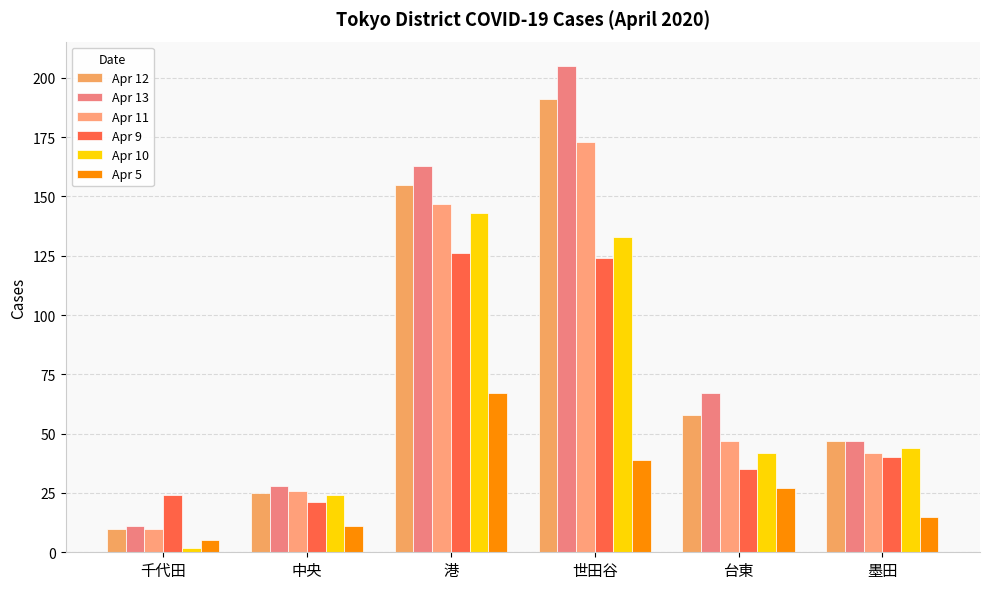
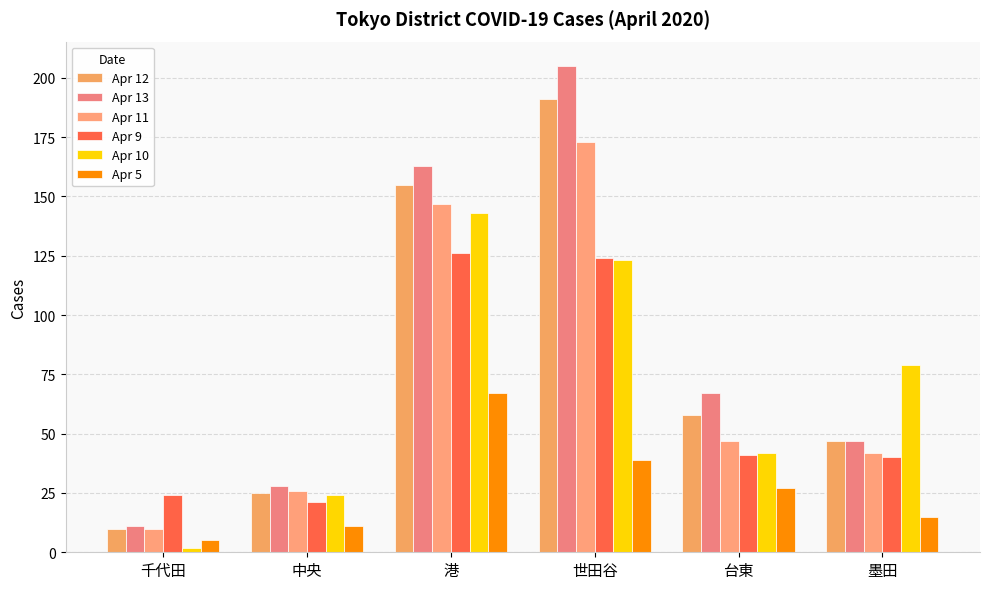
Apr 10, 世田谷: 133 -> 123
Apr 9, 台東: 35 -> 41
Apr 10, 墨田: 44 -> 79
